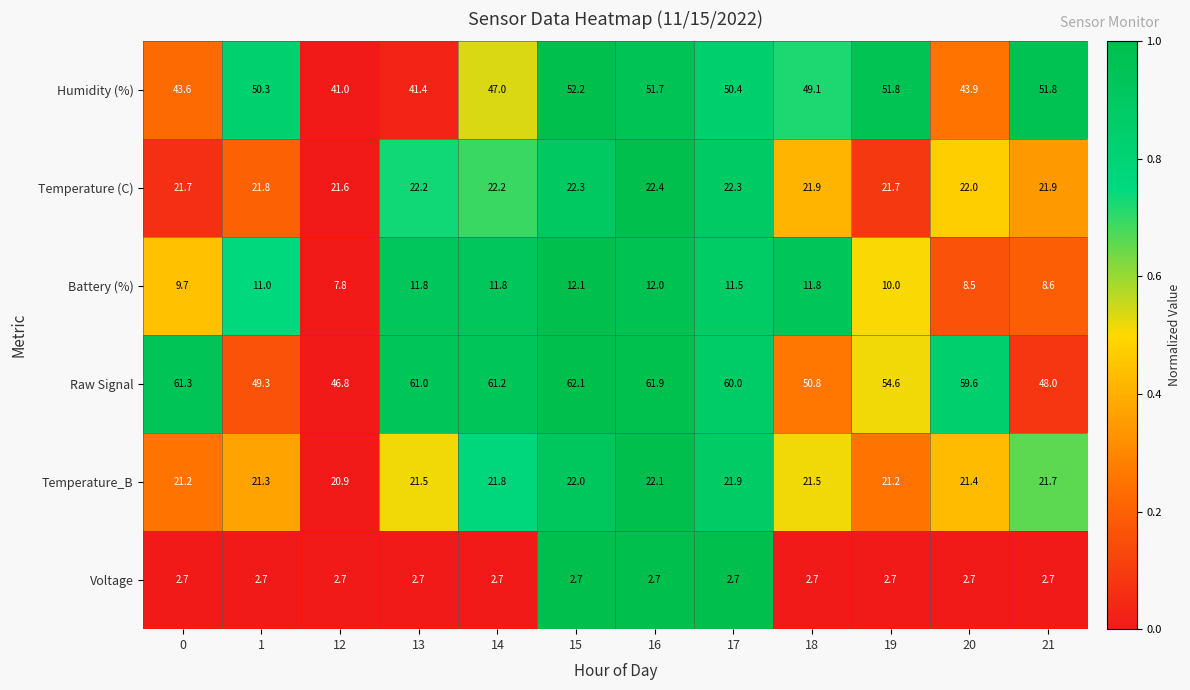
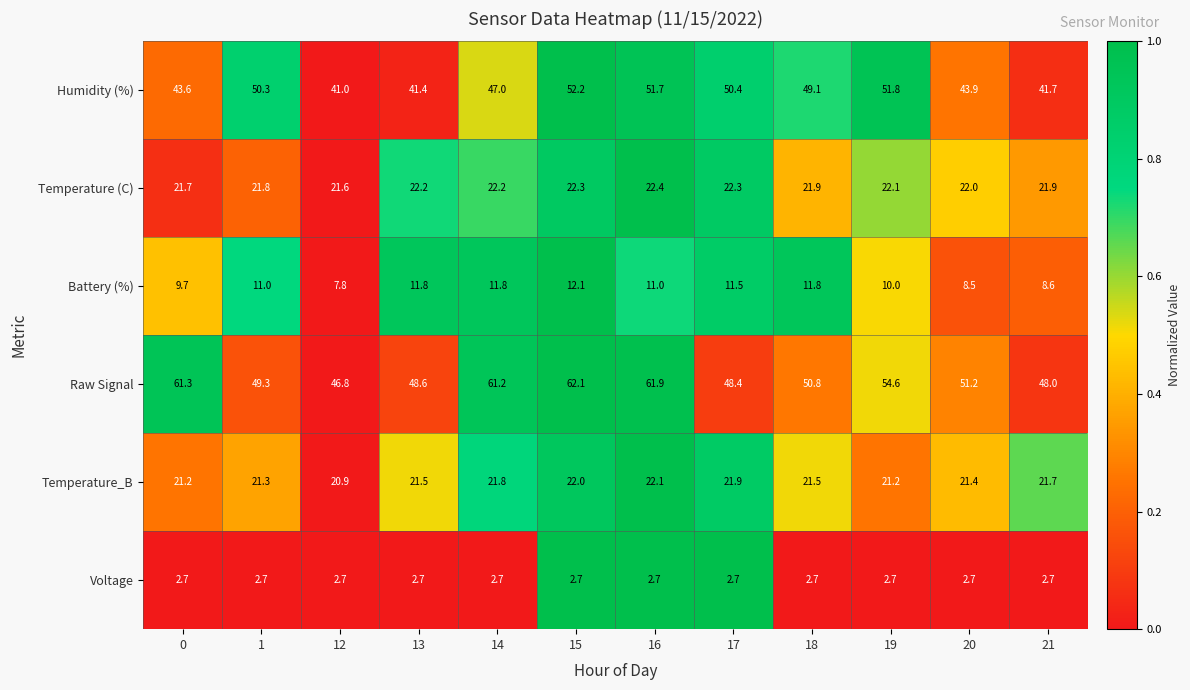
Humidity (%), 21: 51.8 -> 41.7
Temperature (C), 19: 21.7 -> 22.1
Battery (%), 16: 12.0 -> 11.0
Raw Signal, 13: 61.0 -> 48.6
Raw Signal, 17: 60.0 -> 48.4
Raw Signal, 20: 59.6 -> 51.2
